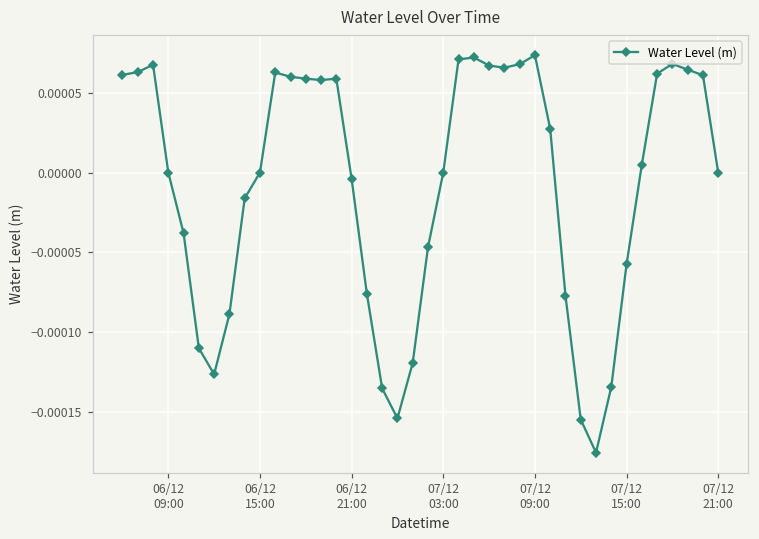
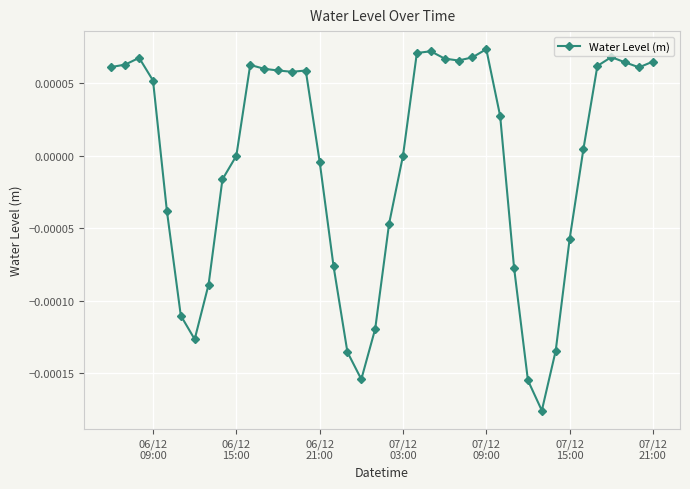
06/12 09:00: 0.0000 -> 0.0001
07/12 21:00: 0.0000 -> 0.0001
